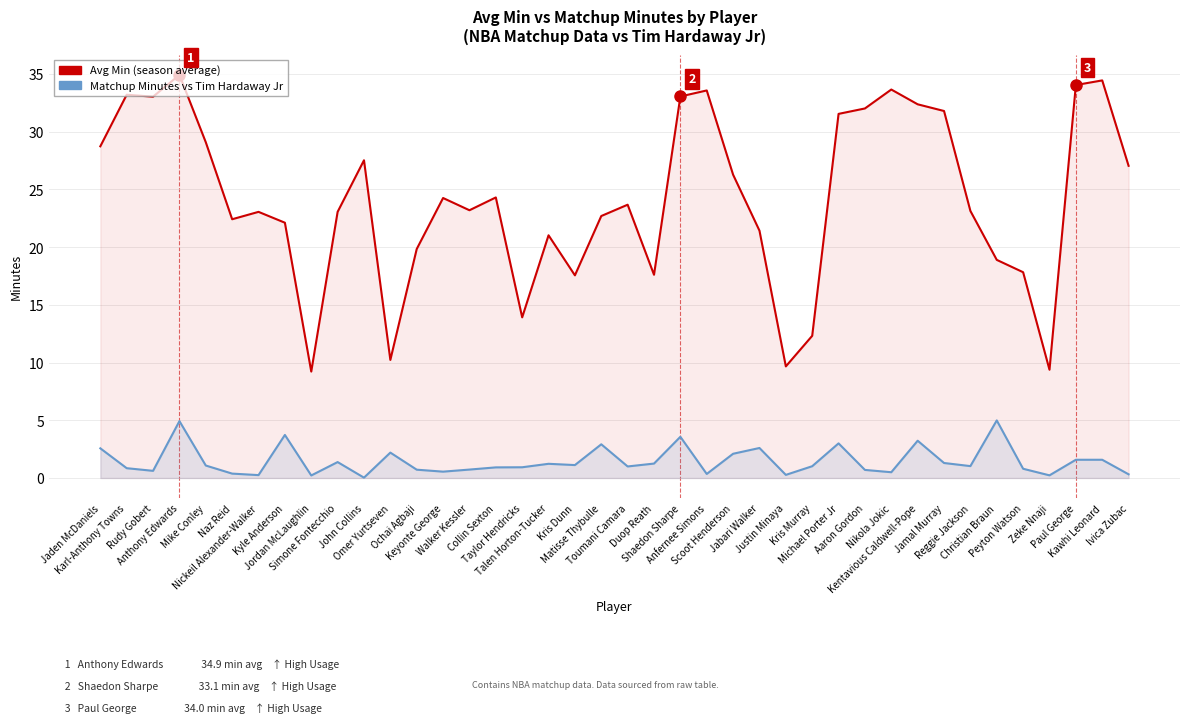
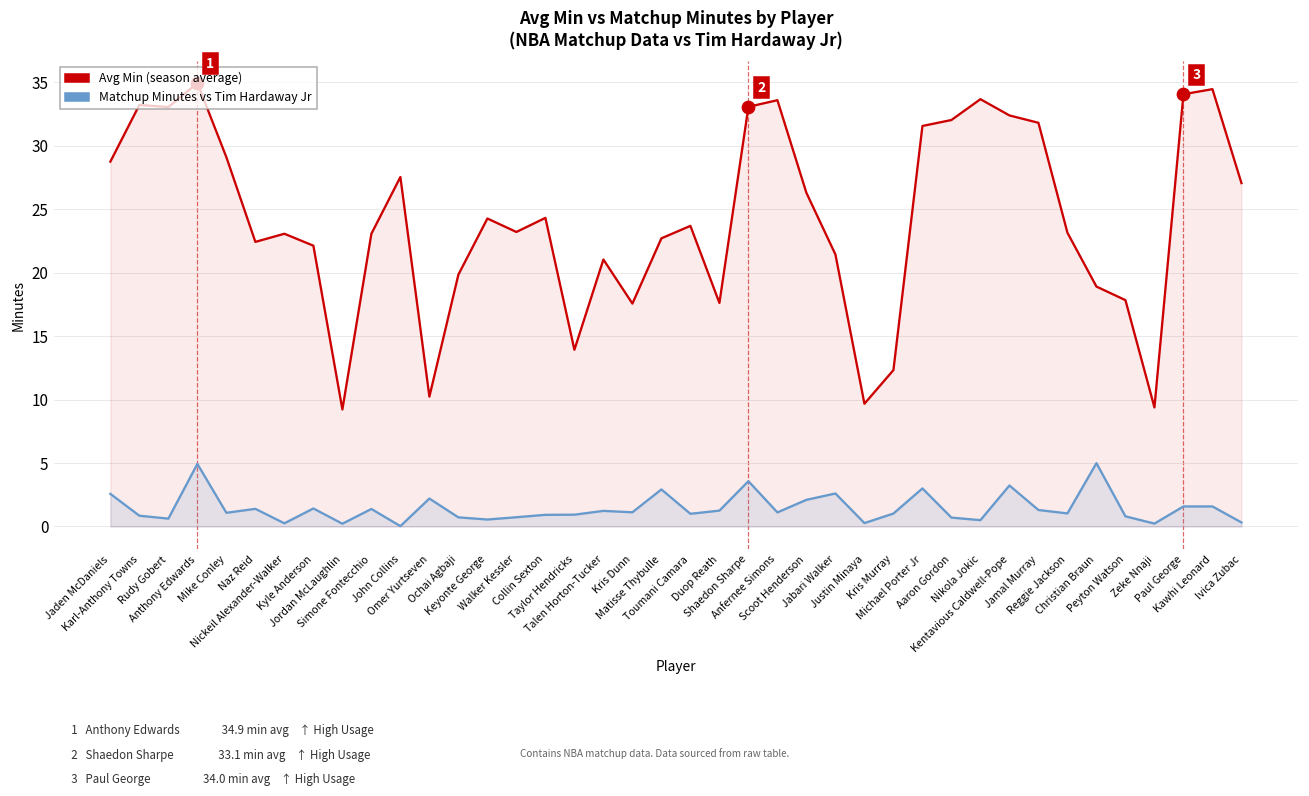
Matchup Minutes vs Tim Hardaway Jr, Naz Reid: 0.4 -> 1.4
Matchup Minutes vs Tim Hardaway Jr, Kyle Anderson: 3.7 -> 1.4
Matchup Minutes vs Tim Hardaway Jr, Anfernee Simons: 0.4 -> 1.1
